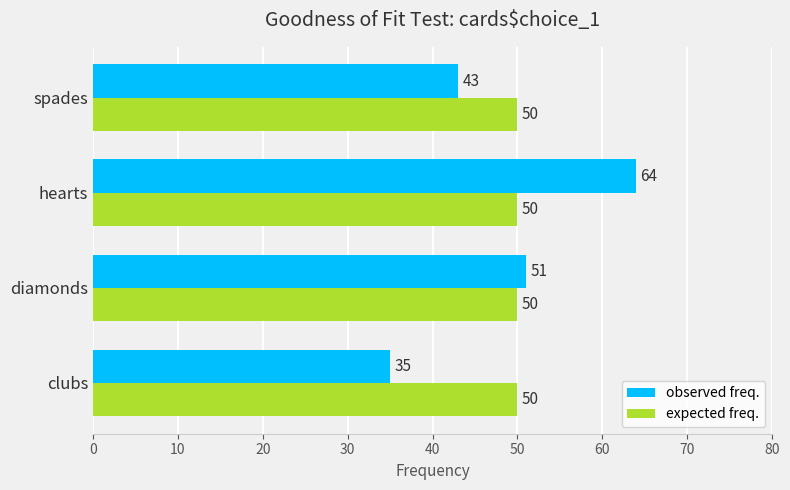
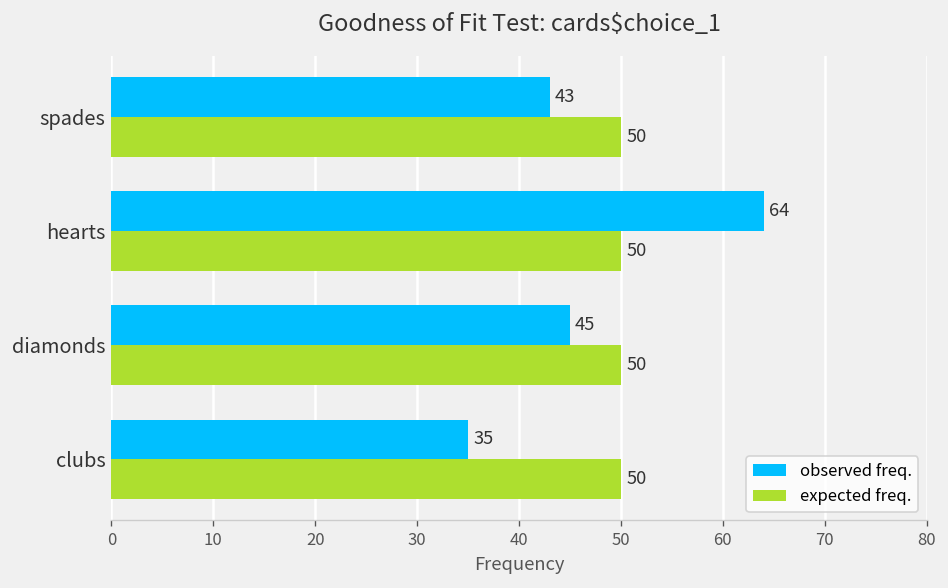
observed freq., diamonds: 51 -> 45
